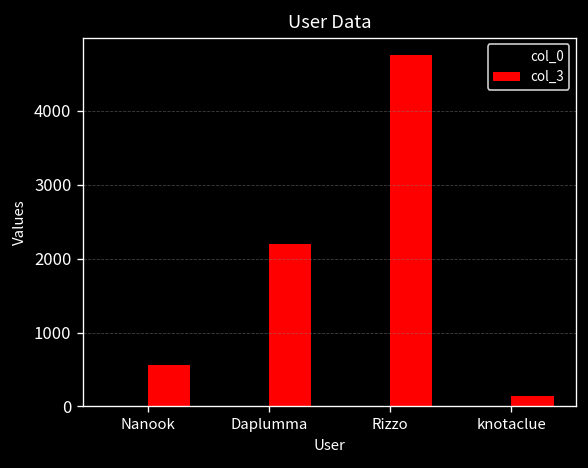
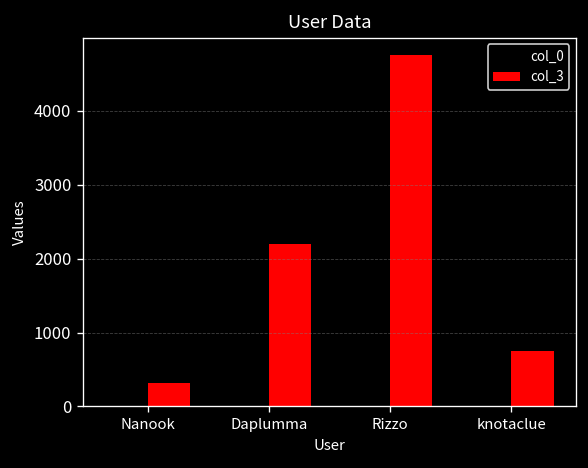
col_3, Nanook: 600 -> 300
col_3, knotaclue: 100 -> 800
